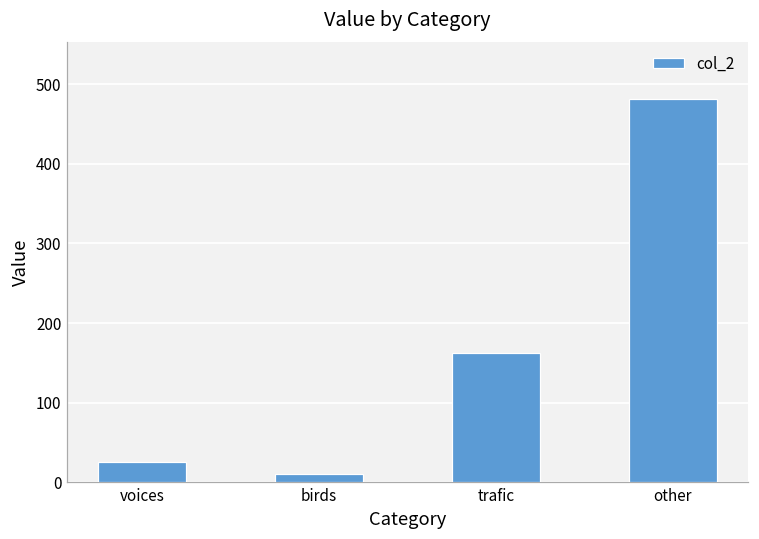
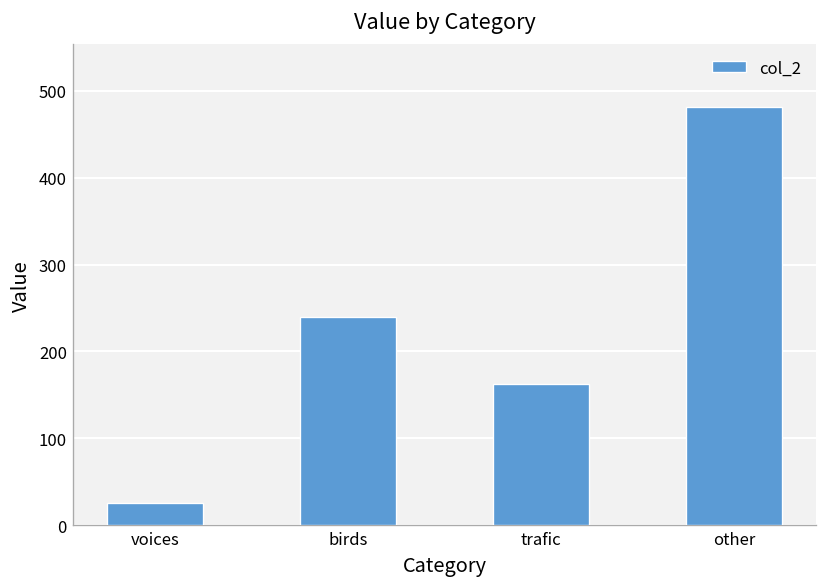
birds: 10 -> 240
